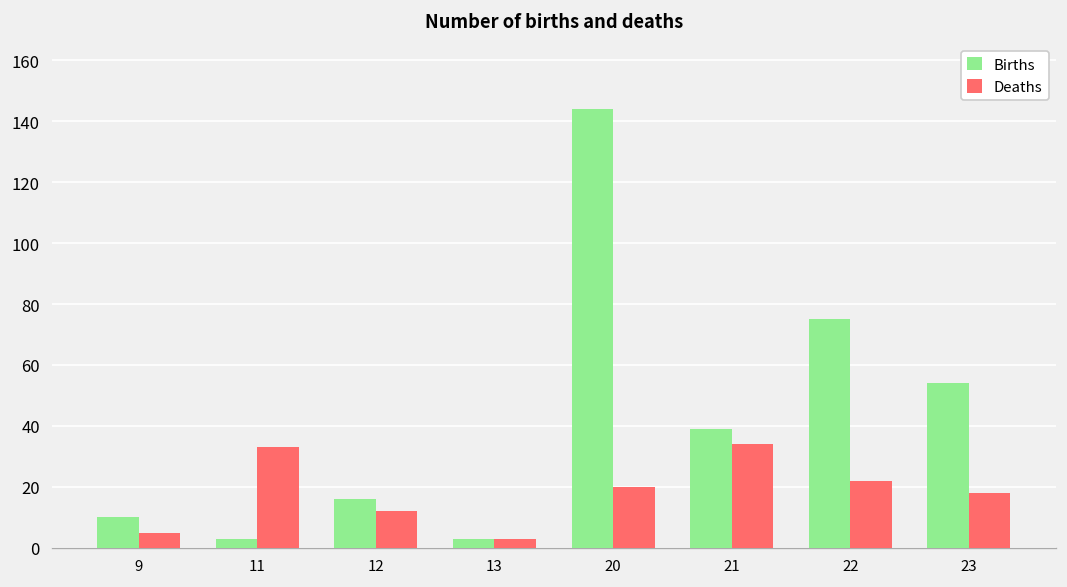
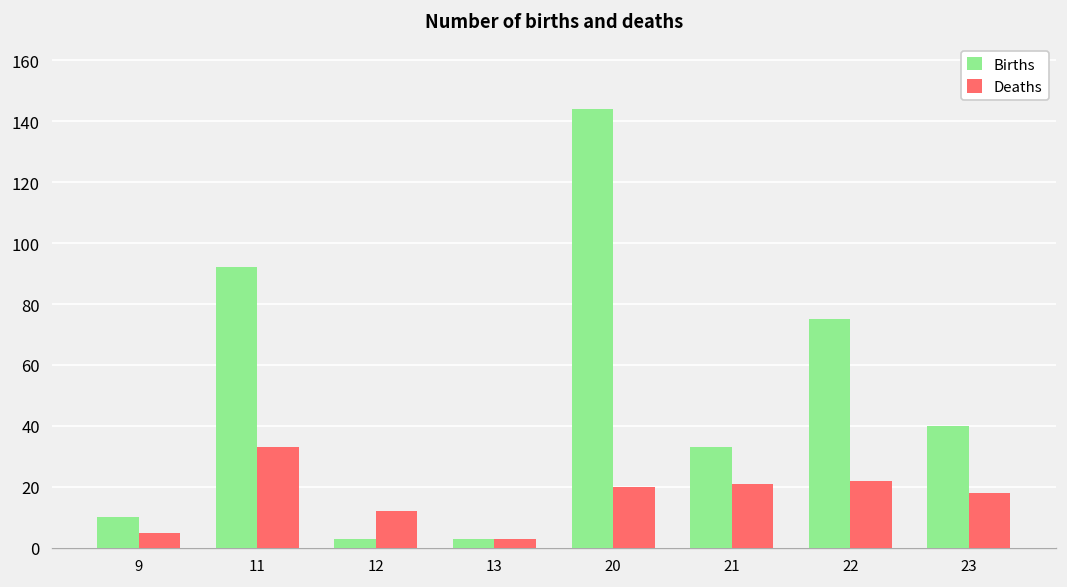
Births, 11: 3 -> 92
Births, 12: 16 -> 3
Births, 21: 39 -> 33
Deaths, 21: 34 -> 21
Births, 23: 54 -> 40
